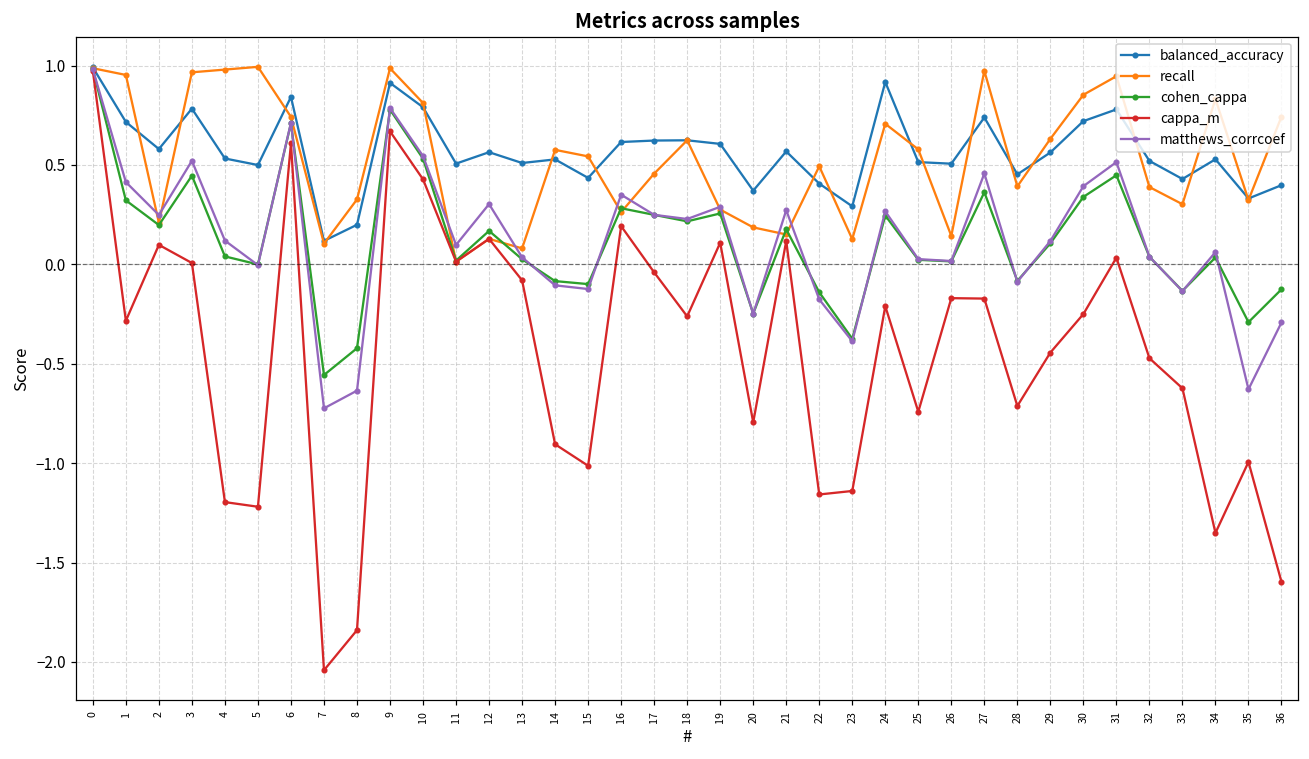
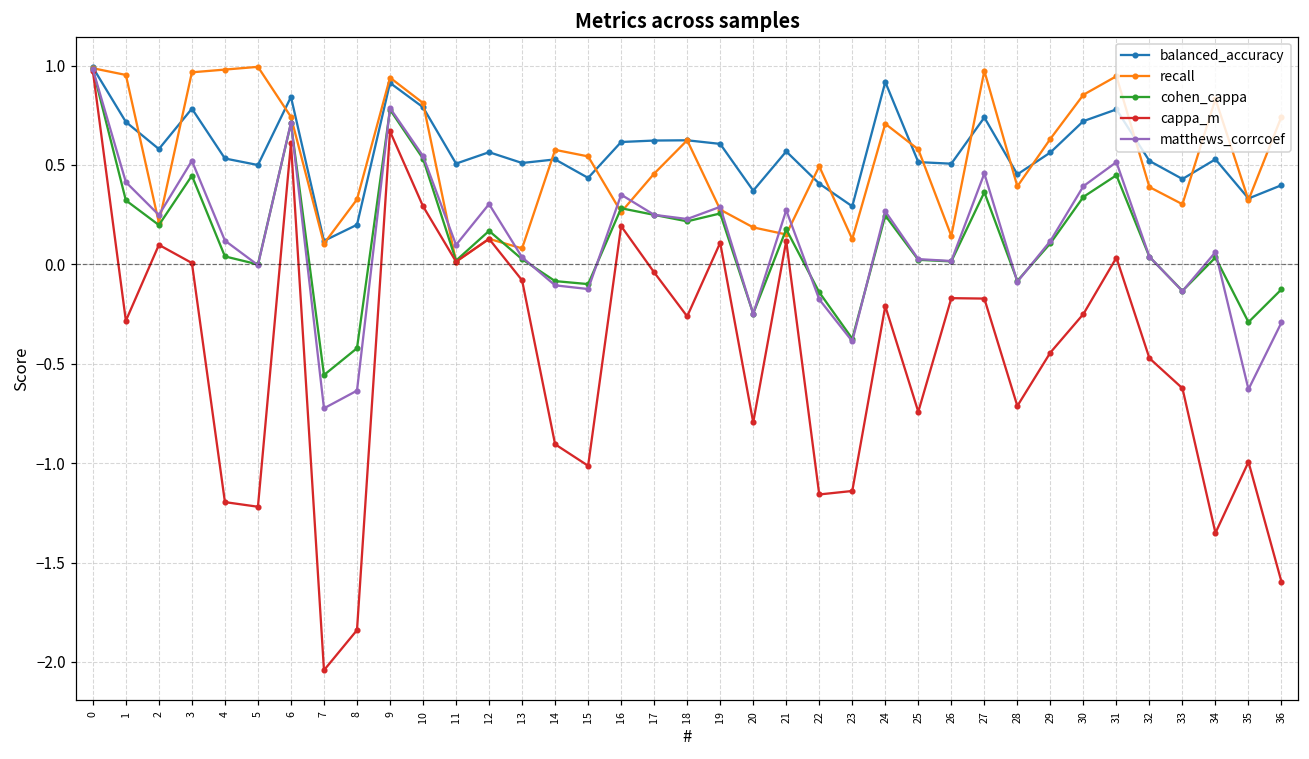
recall, 9: 0.99 -> 0.94
cappa_m, 10: 0.43 -> 0.29
